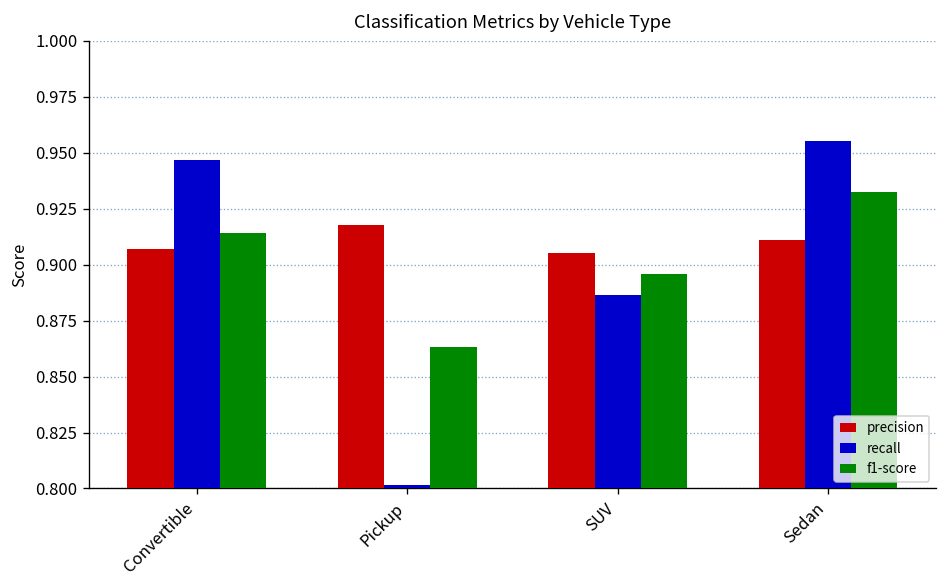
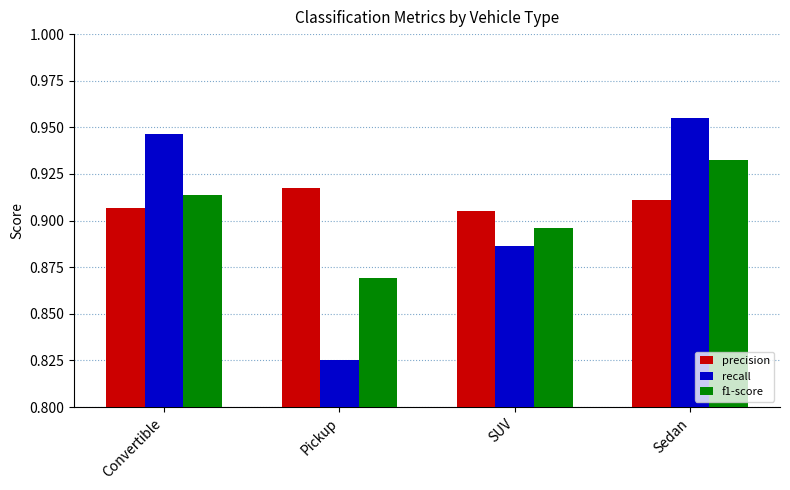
recall, Pickup: 0.802 -> 0.825
f1-score, Pickup: 0.863 -> 0.869
